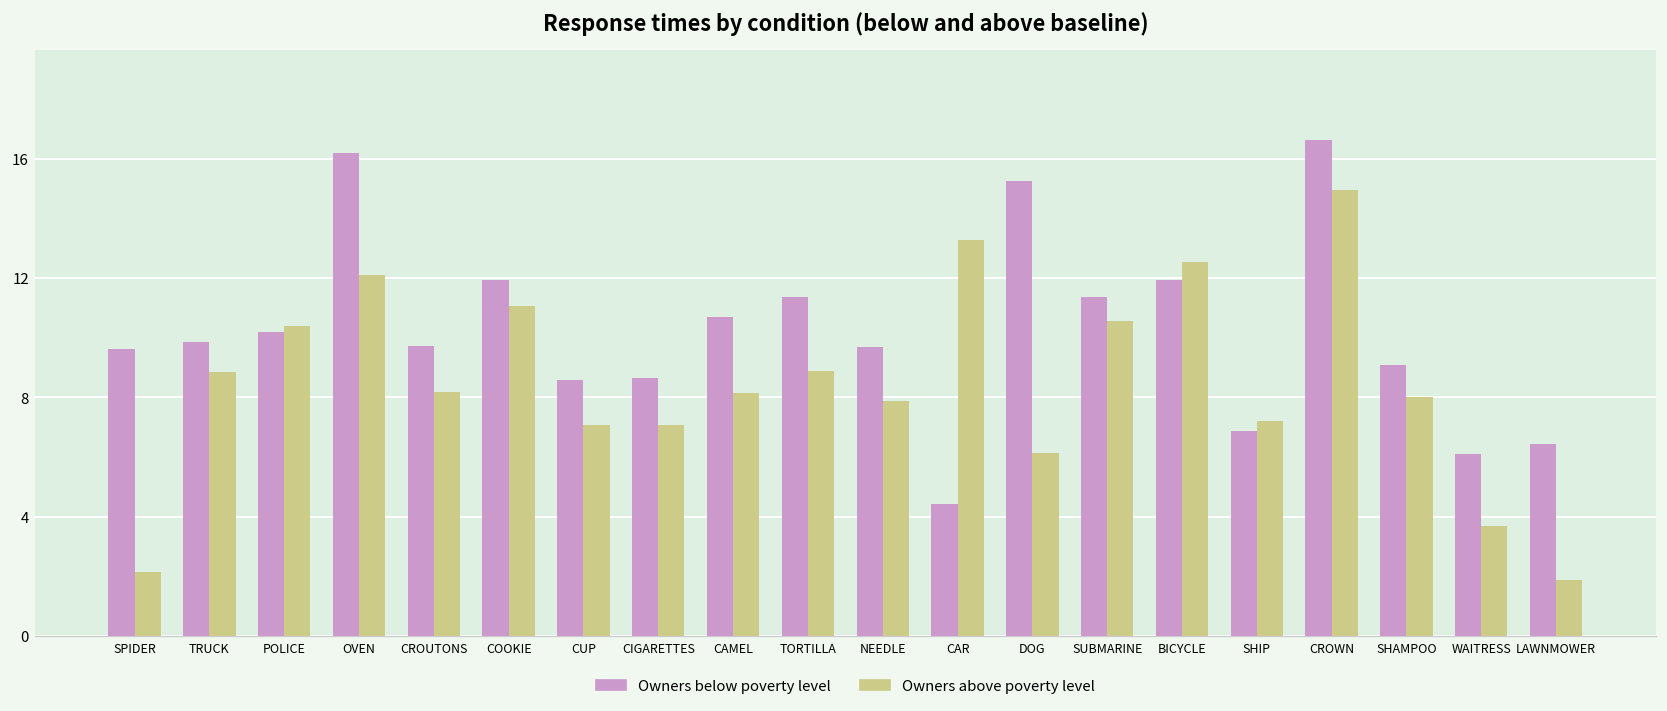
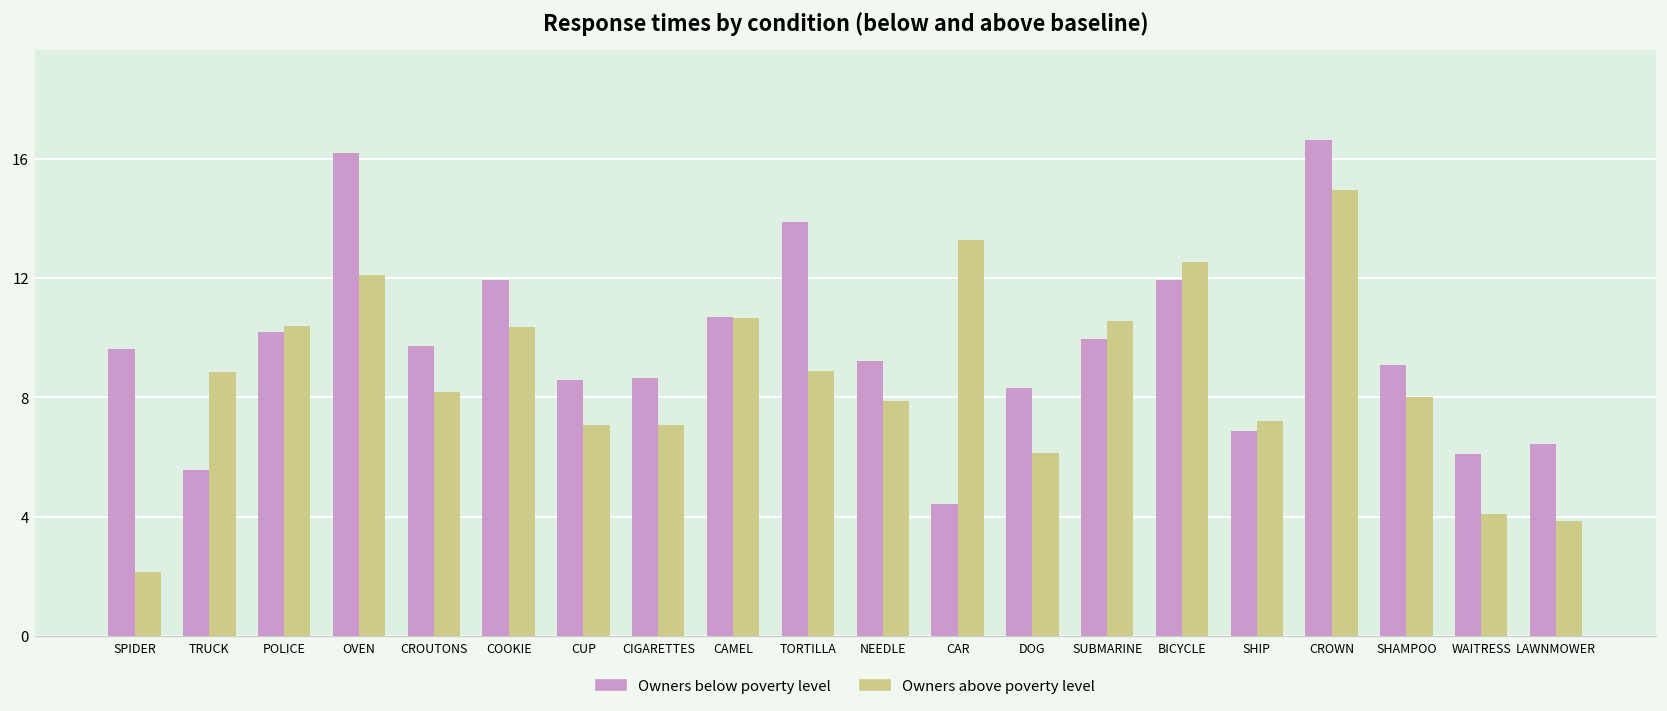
Owners below poverty level, TRUCK: 9.9 -> 5.6
Owners above poverty level, COOKIE: 11.1 -> 10.4
Owners above poverty level, CAMEL: 8.1 -> 10.7
Owners below poverty level, TORTILLA: 11.4 -> 13.9
Owners below poverty level, NEEDLE: 9.7 -> 9.2
Owners below poverty level, DOG: 15.3 -> 8.3
Owners below poverty level, SUBMARINE: 11.4 -> 10.0
Owners above poverty level, WAITRESS: 3.7 -> 4.1
Owners above poverty level, LAWNMOWER: 1.9 -> 3.9
